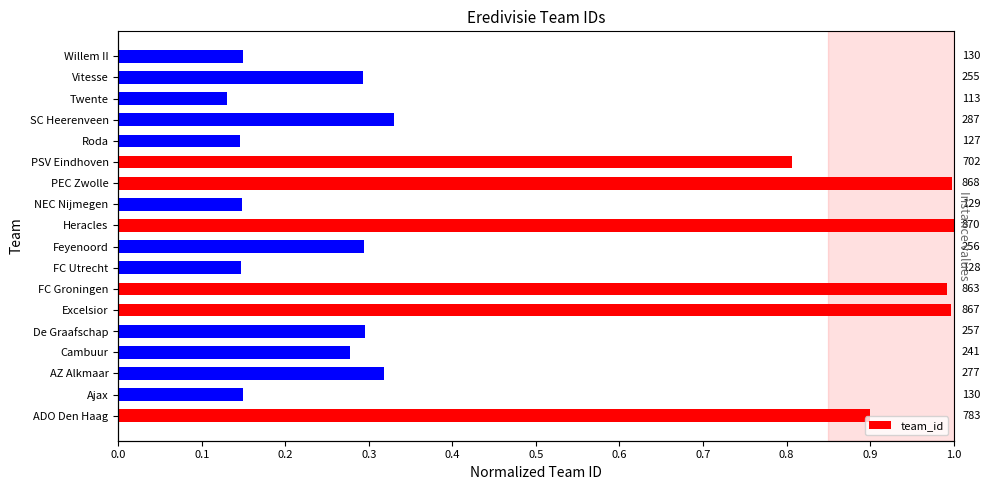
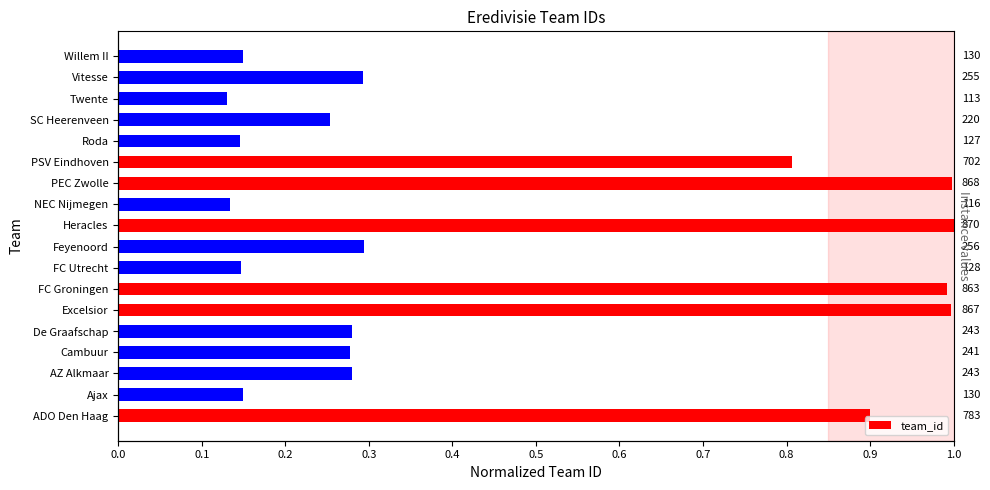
SC Heerenveen: 287 -> 220
NEC Nijmegen: 129 -> 116
De Graafschap: 257 -> 243
AZ Alkmaar: 277 -> 243
